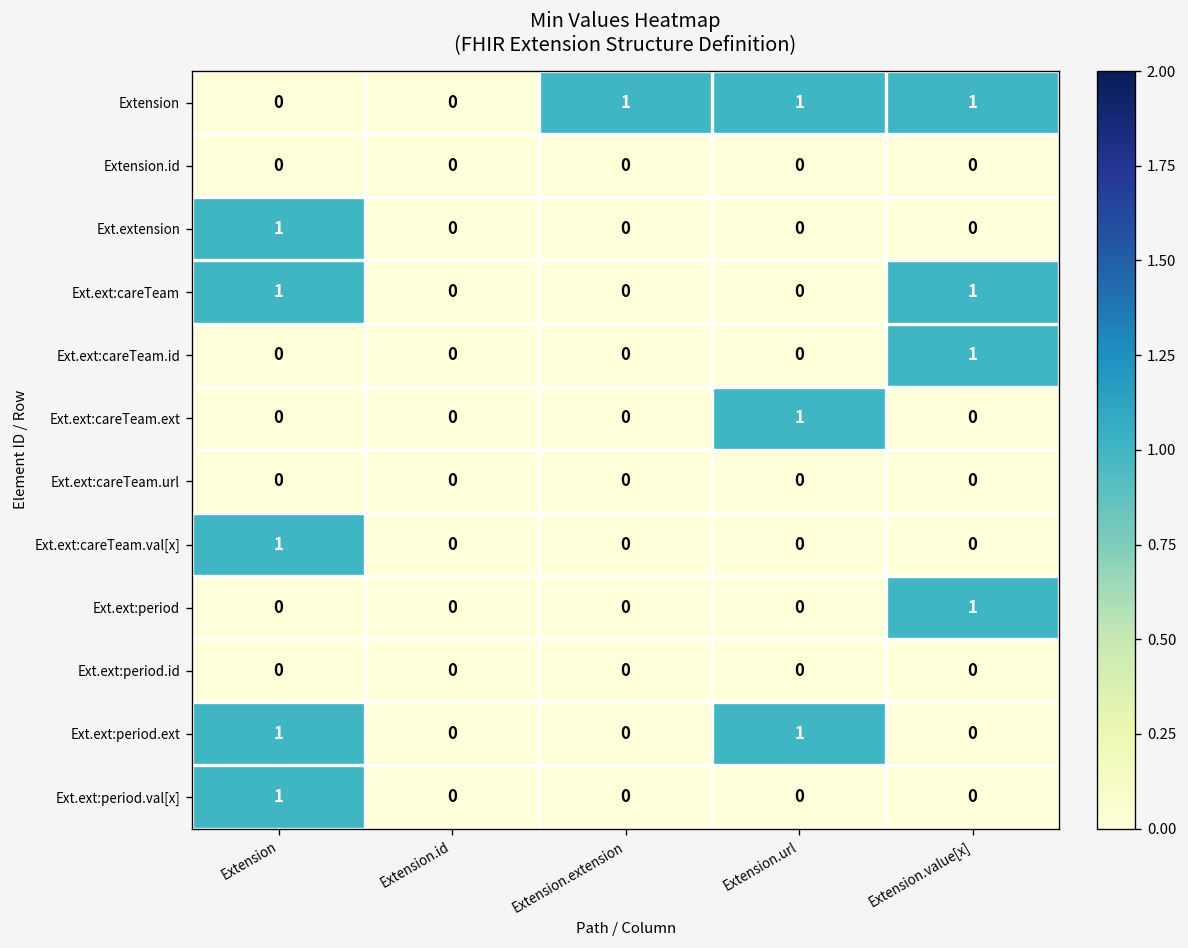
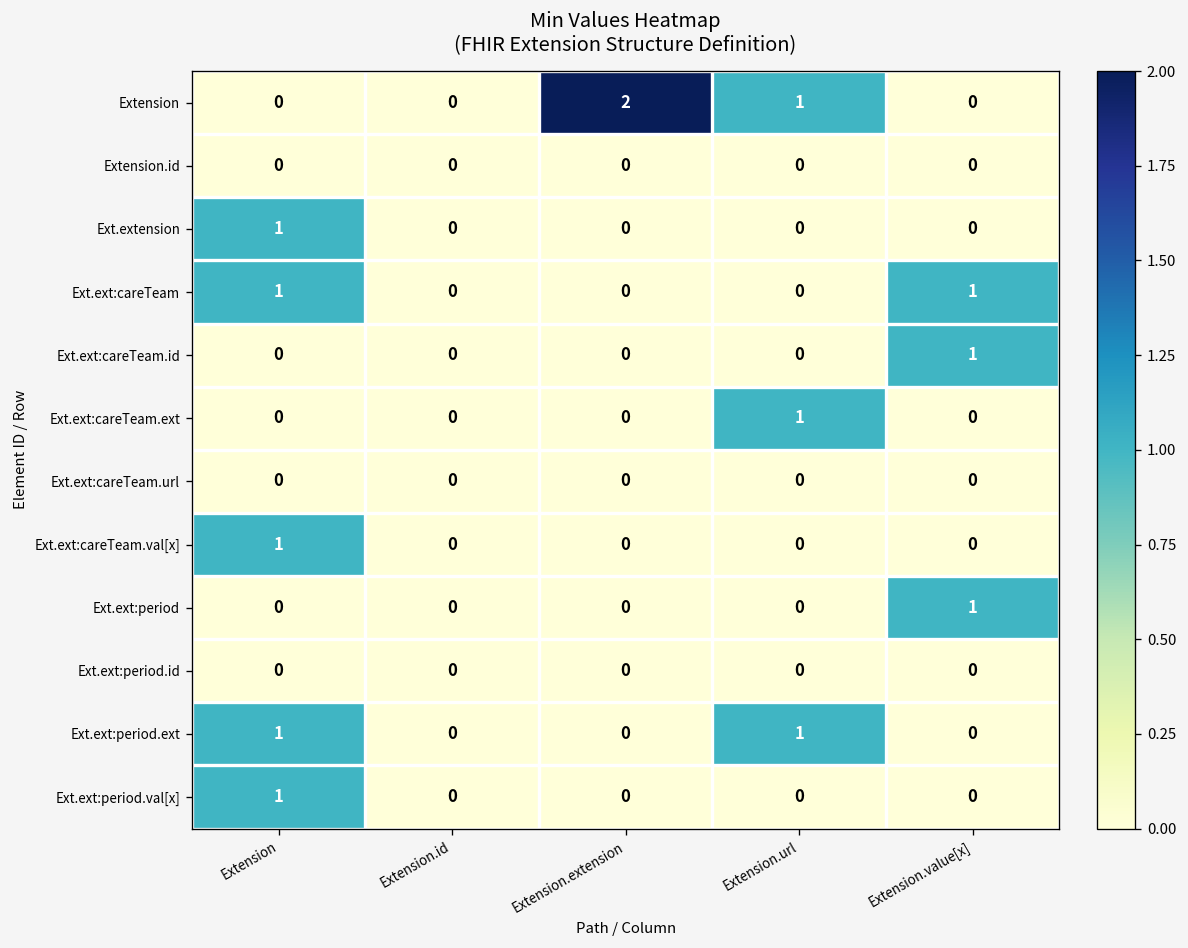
Extension, Extension.extension: 1 -> 2
Extension, Extension.value[x]: 1 -> 0
